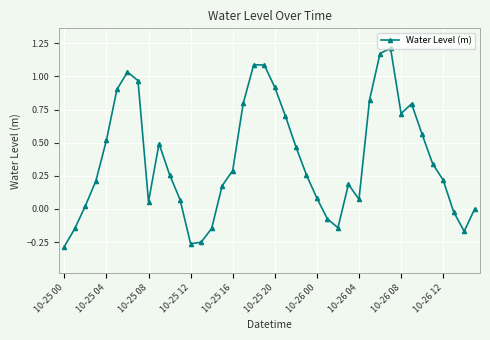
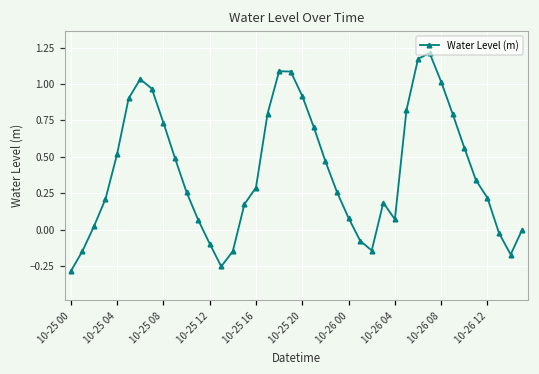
10-25 08: 0.05 -> 0.74
10-25 12: -0.26 -> -0.09
10-26 08: 0.72 -> 1.02
